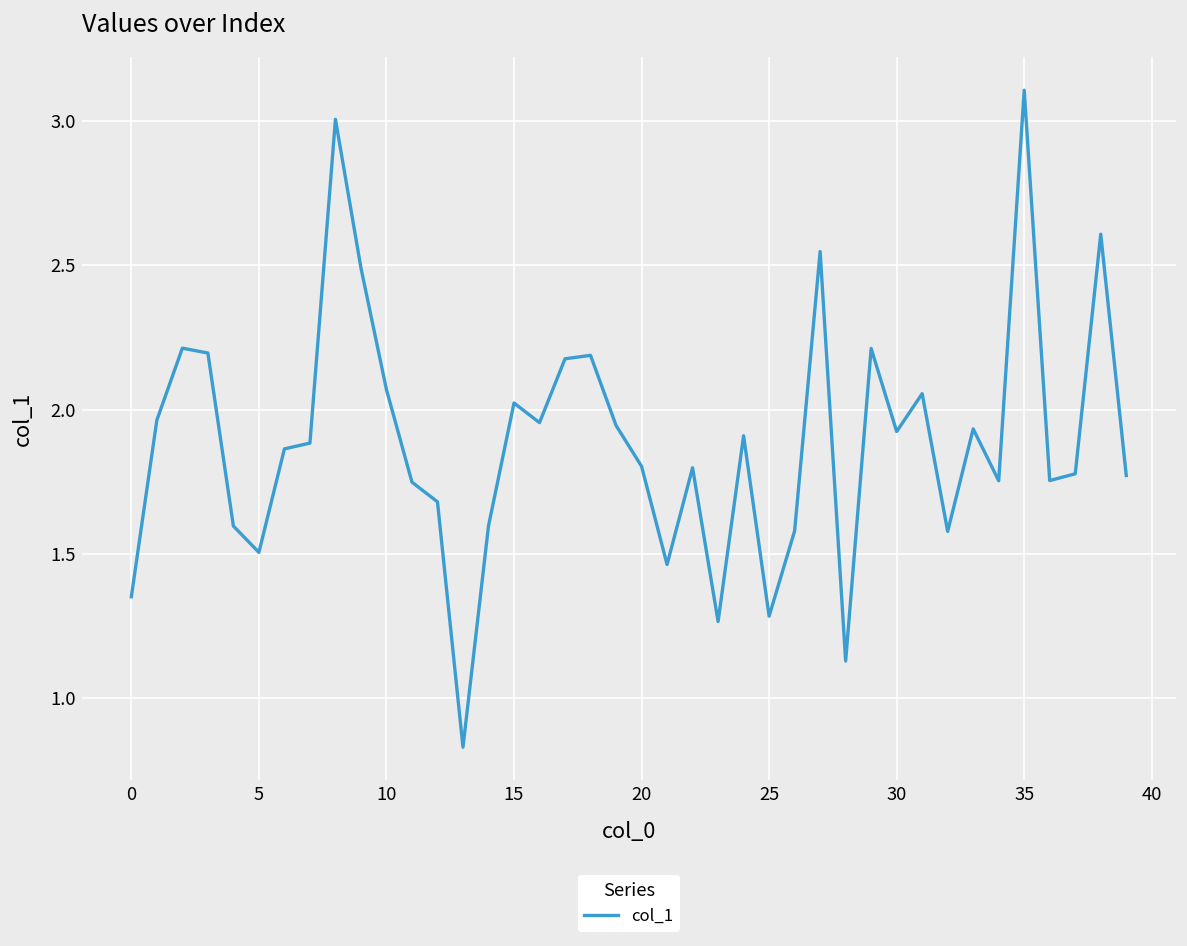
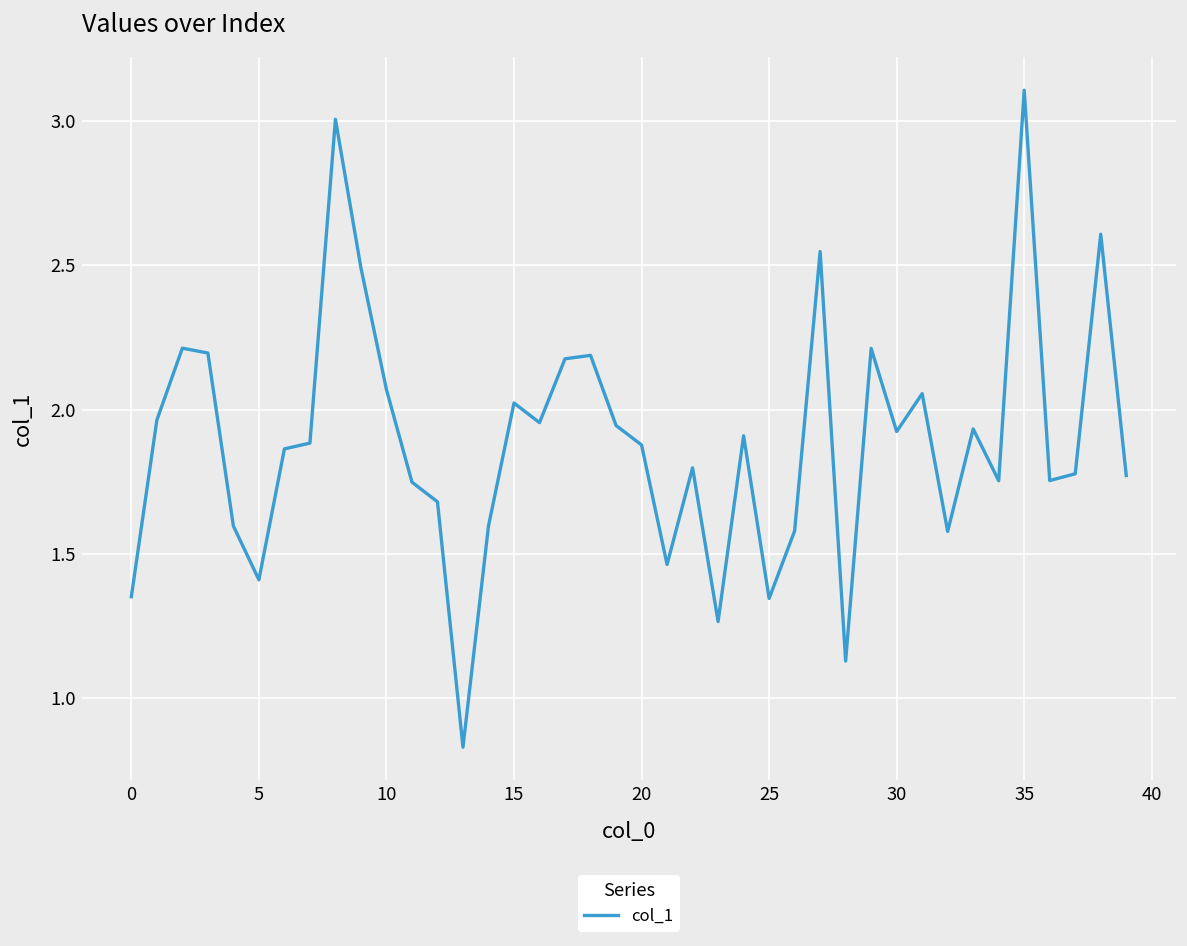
5: 1.51 -> 1.41
20: 1.80 -> 1.88
25: 1.28 -> 1.35
